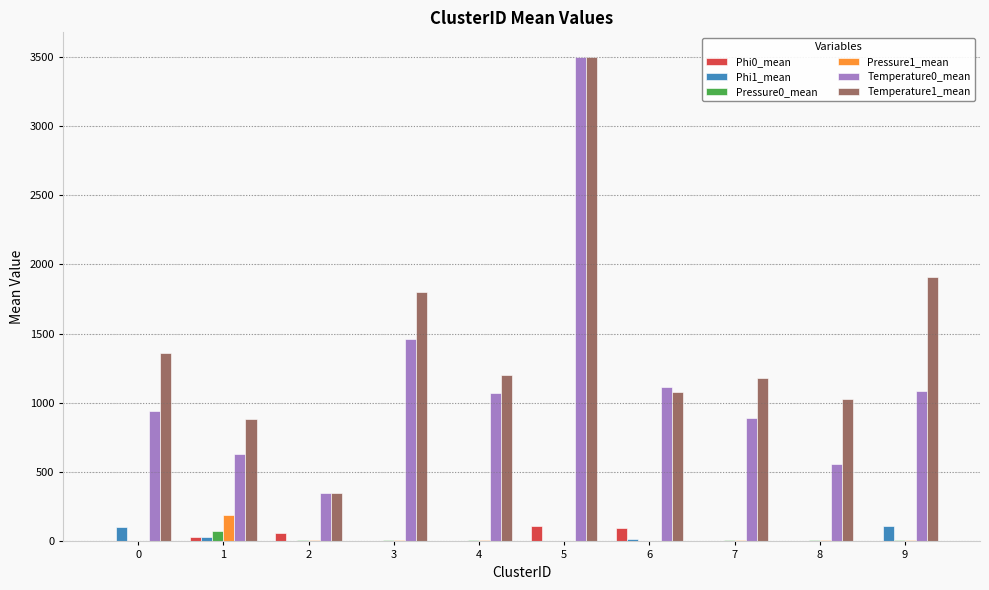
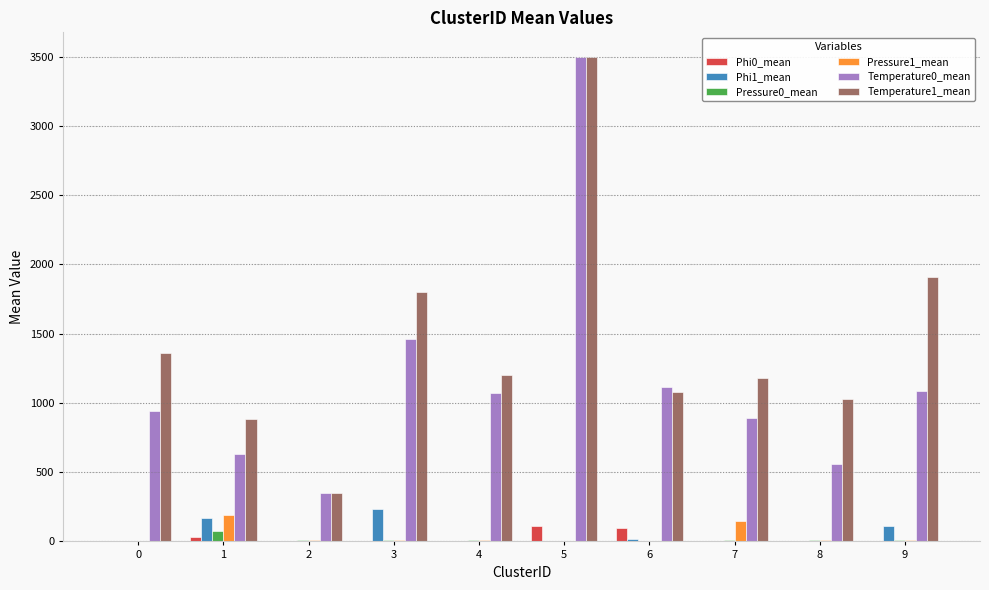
Phi1_mean, 0: 110 -> 0
Phi1_mean, 1: 30 -> 170
Phi0_mean, 2: 60 -> 0
Phi1_mean, 3: 0 -> 240
Pressure1_mean, 7: 10 -> 150
